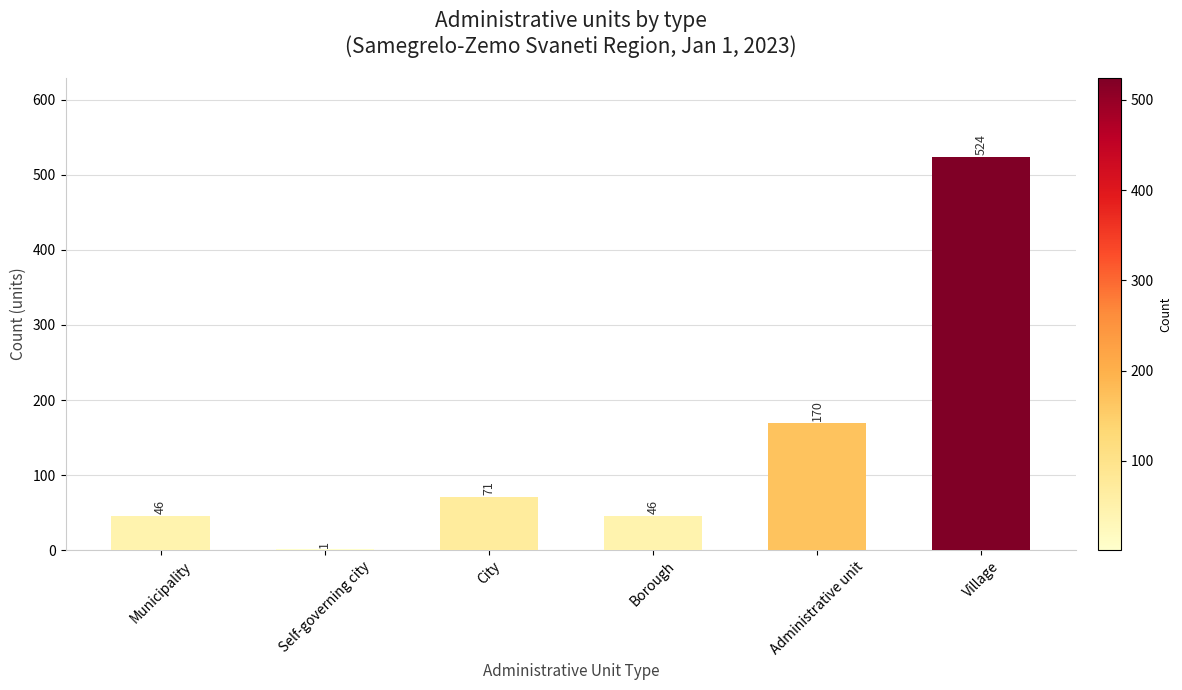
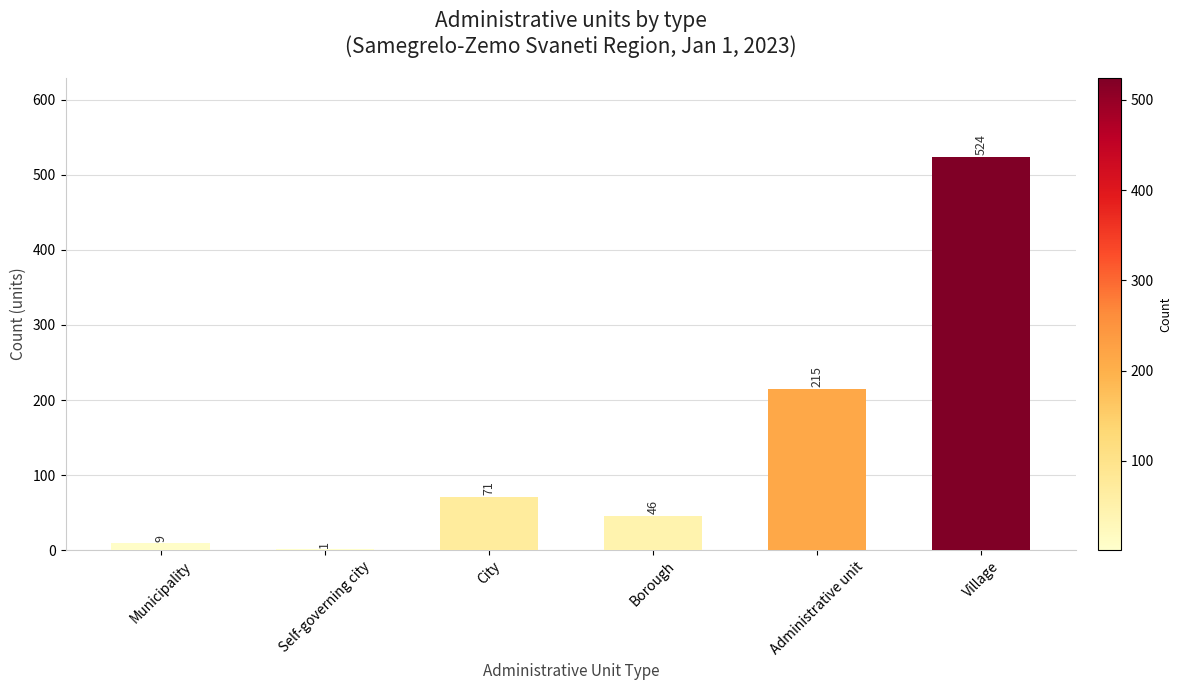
Municipality: 46 -> 9
Administrative unit: 170 -> 215
